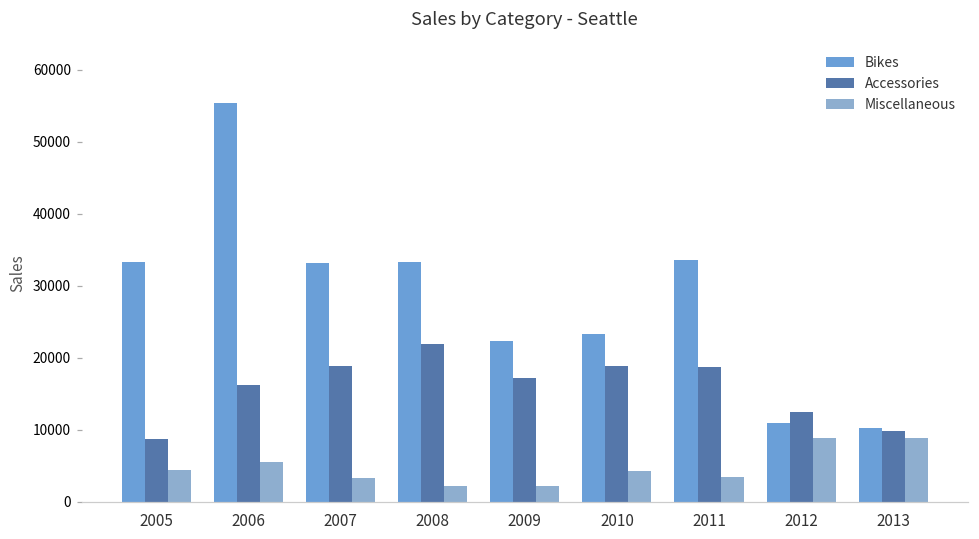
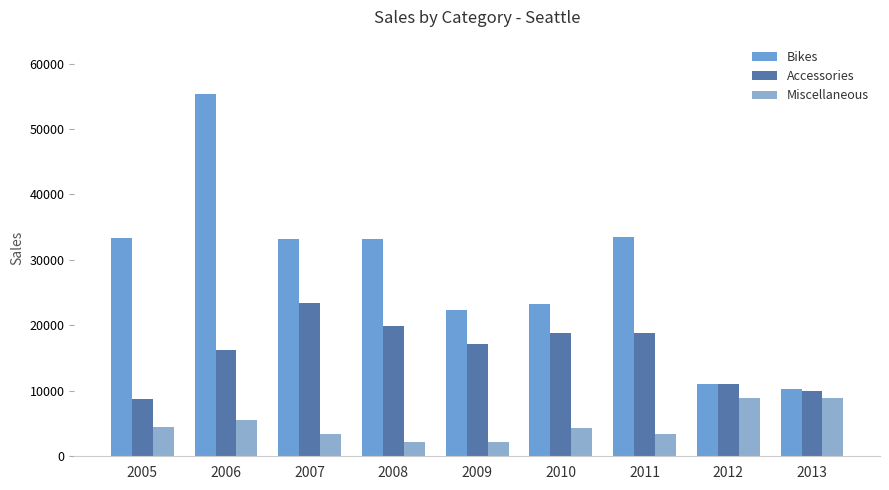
Accessories, 2007: 19000 -> 23000
Accessories, 2008: 22000 -> 20000
Accessories, 2012: 12000 -> 11000
